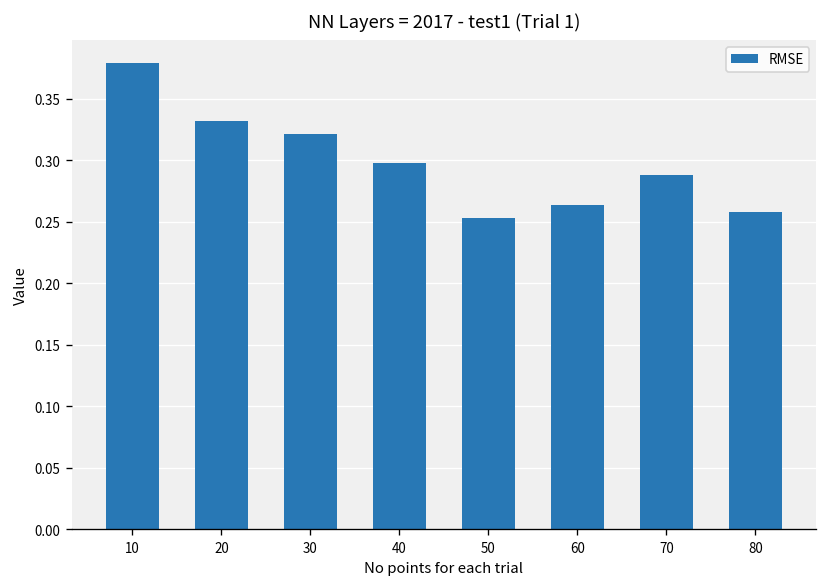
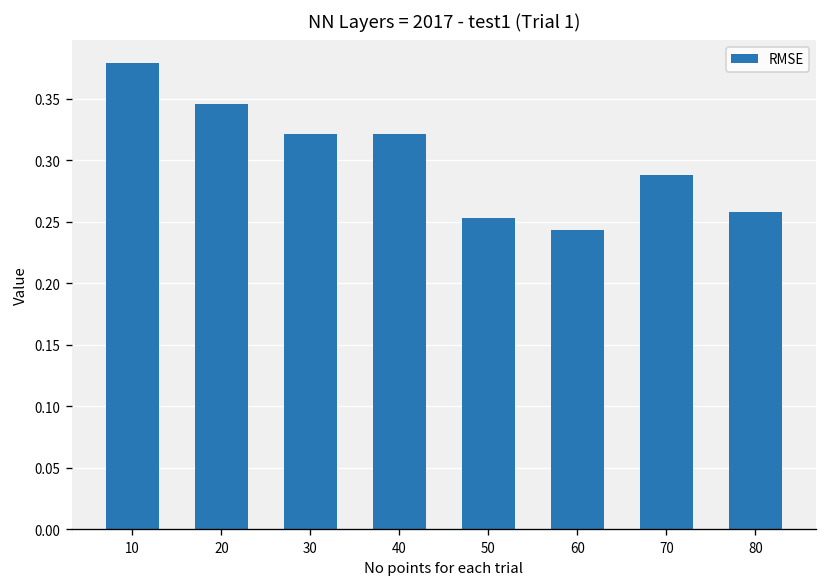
20: 0.332 -> 0.346
40: 0.298 -> 0.322
60: 0.264 -> 0.243
